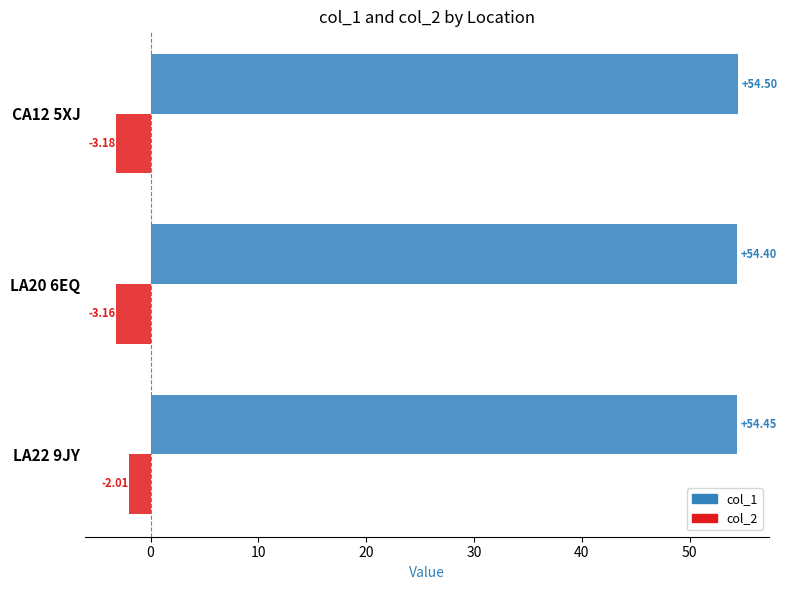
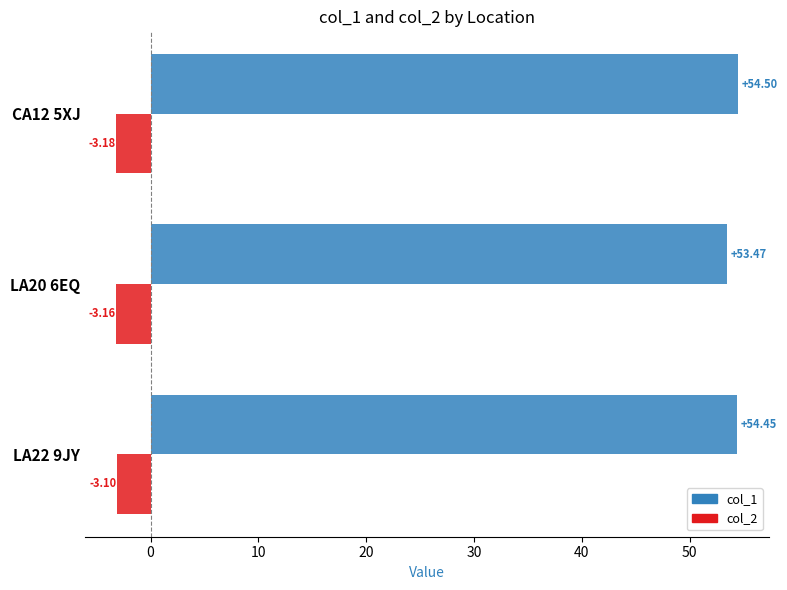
col_1, LA20 6EQ: +54.40 -> +53.47
col_2, LA22 9JY: -2.01 -> -3.10
